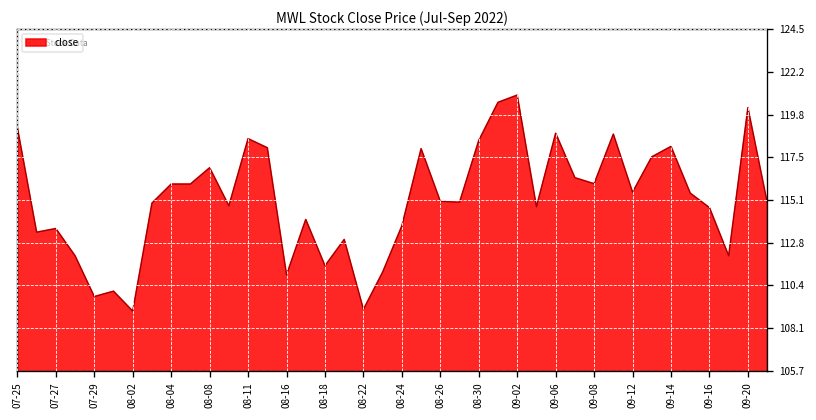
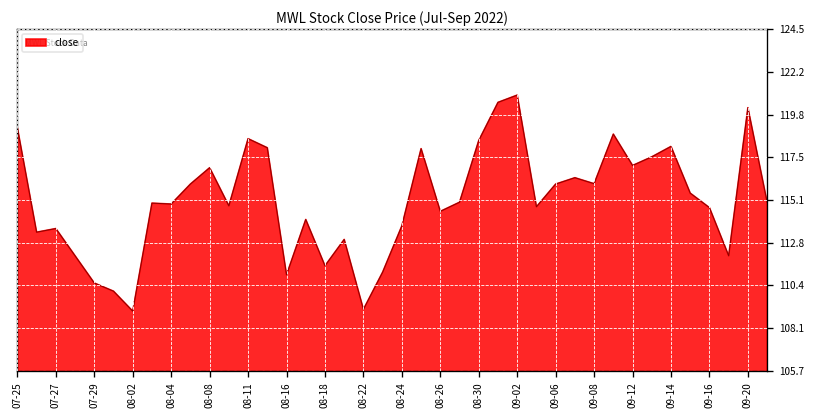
07-29: 109.8 -> 110.6
08-04: 116.0 -> 114.9
08-26: 115.1 -> 114.5
09-06: 118.8 -> 116.0
09-12: 115.6 -> 117.0
